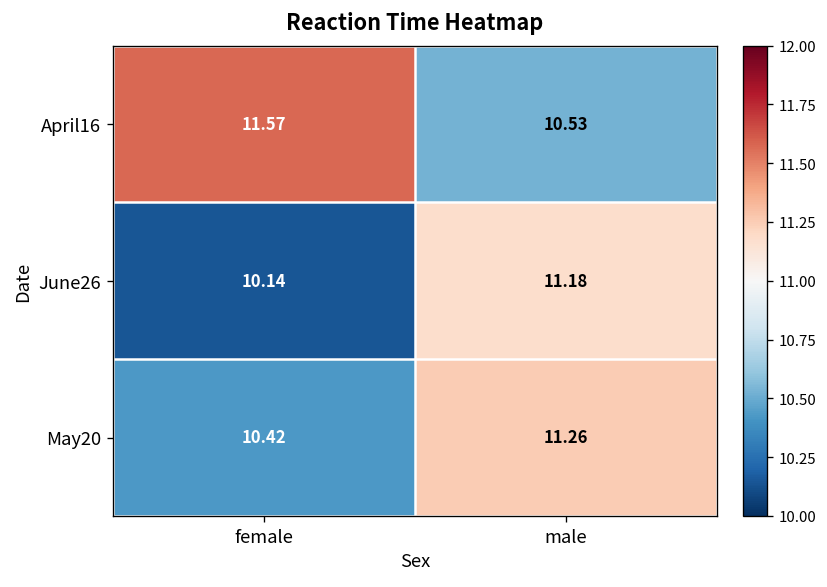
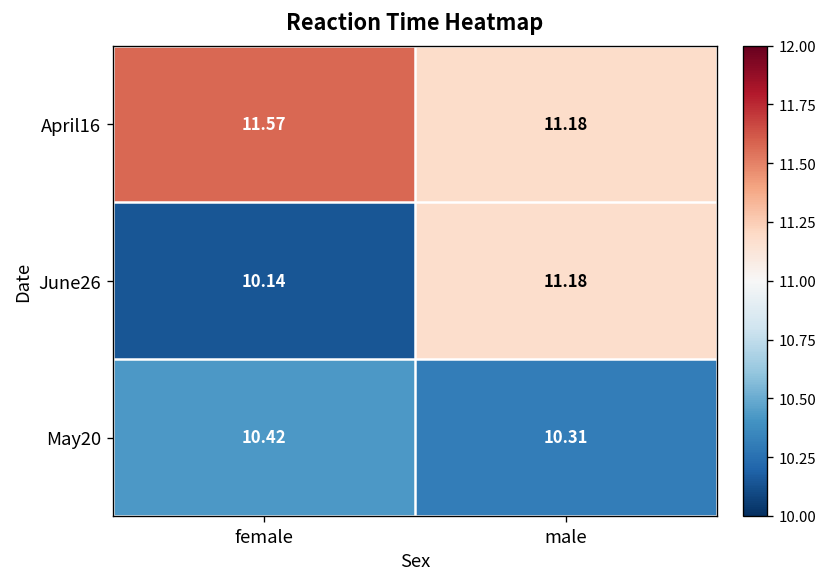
April16, male: 10.53 -> 11.18
May20, male: 11.26 -> 10.31
